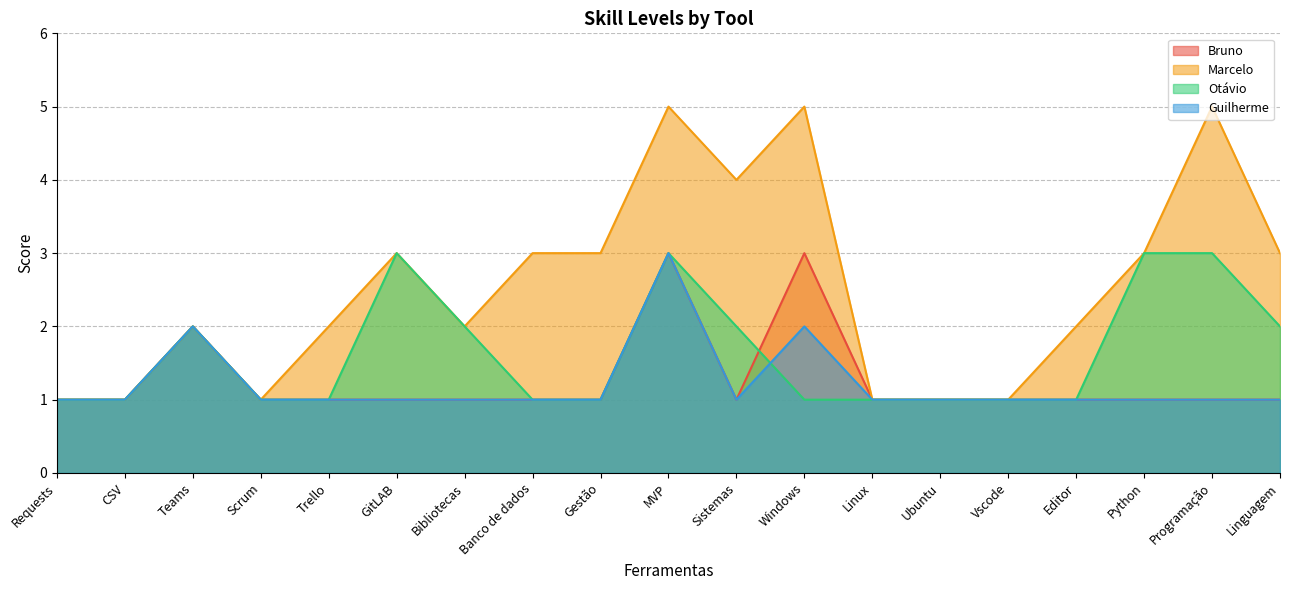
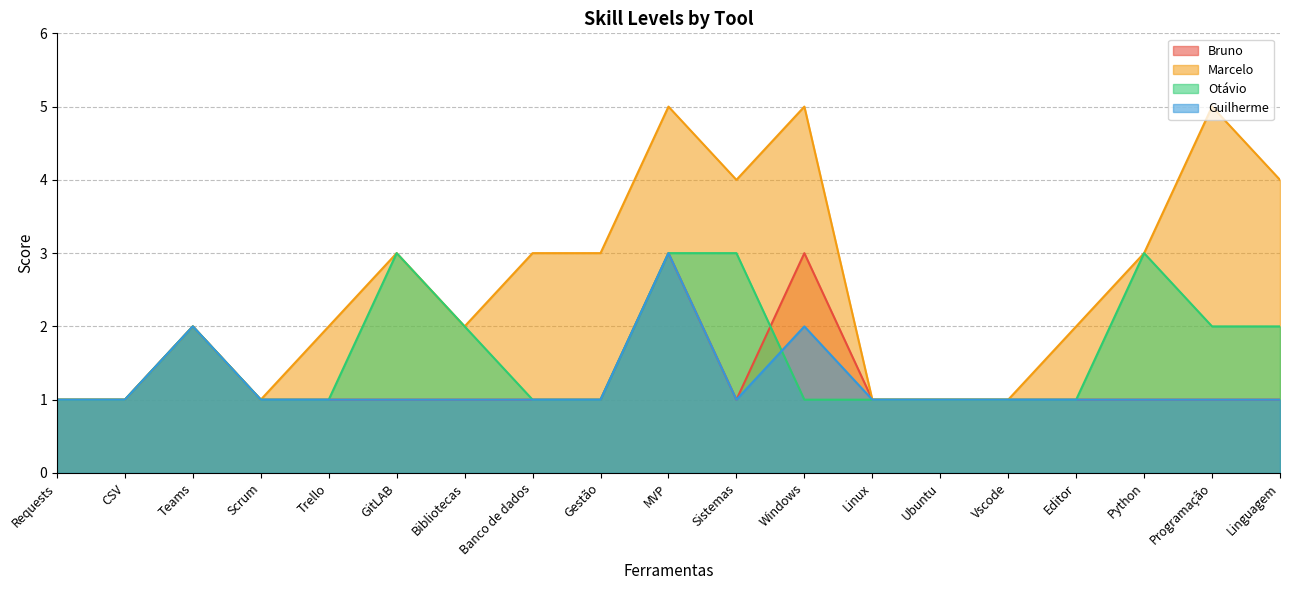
Otávio, Sistemas: 2 -> 3
Otávio, Programação: 3 -> 2
Marcelo, Linguagem: 3 -> 4
